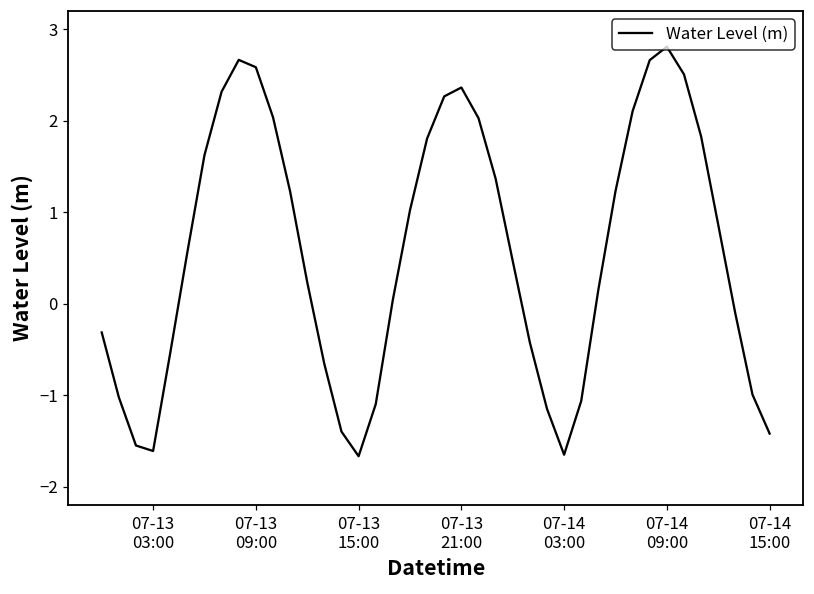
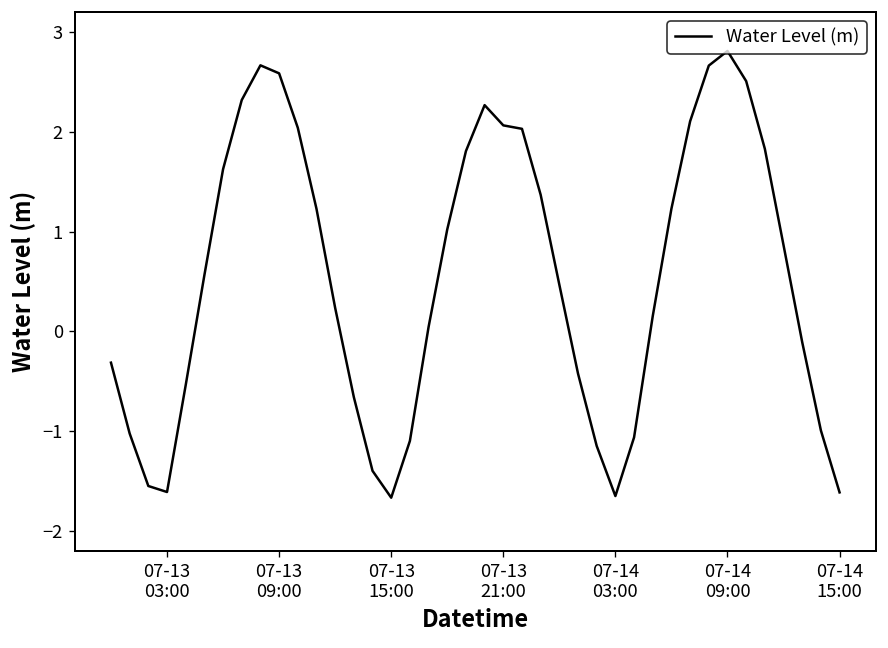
07-13 21:00: 2.4 -> 2.1
07-14 15:00: -1.4 -> -1.6
